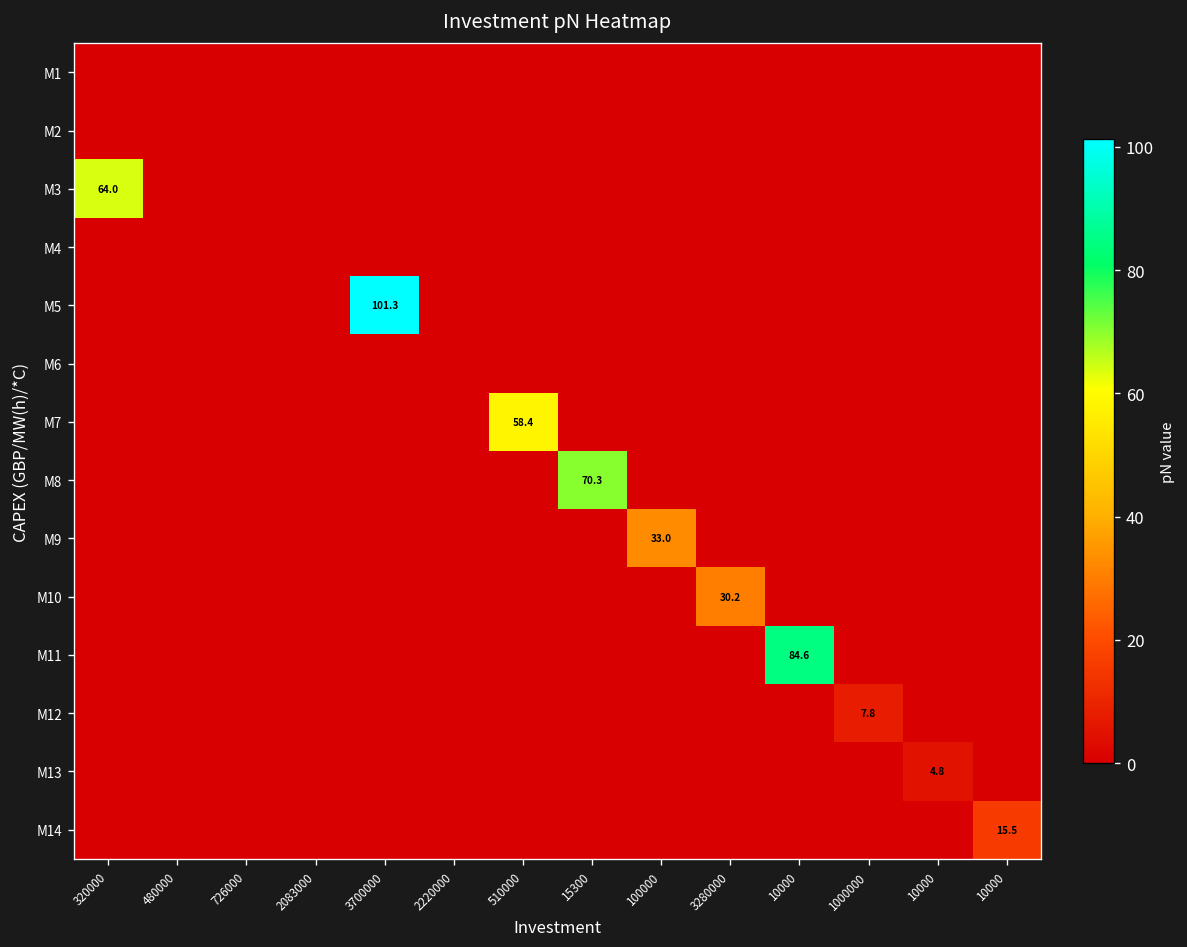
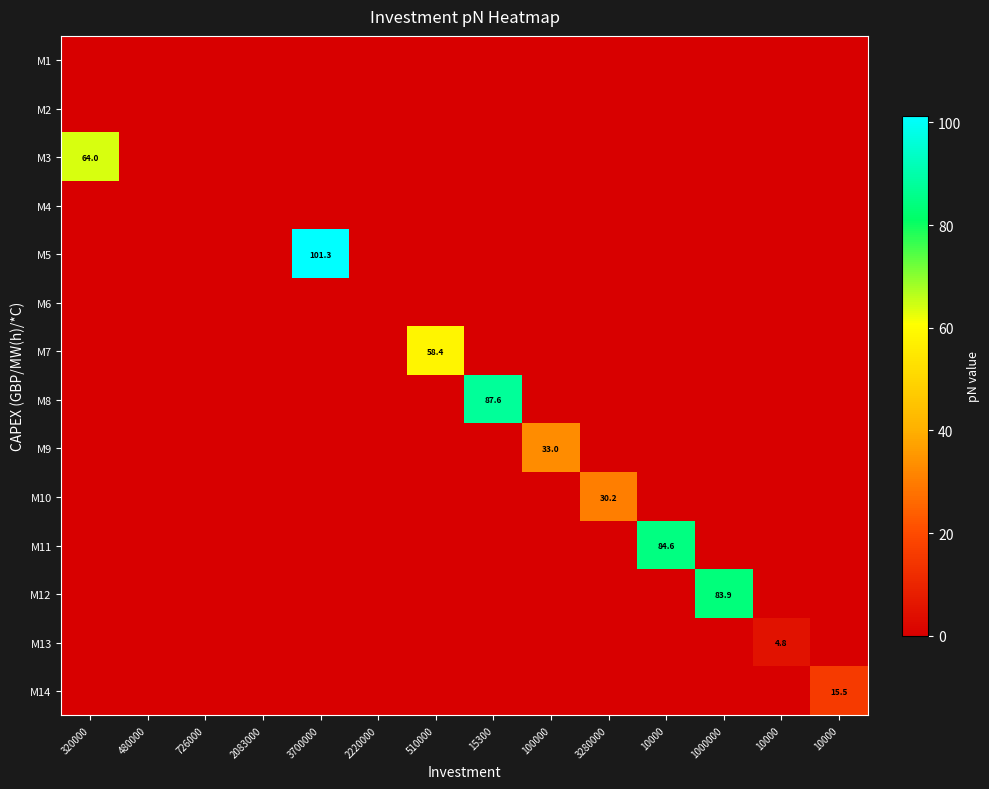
M8, 15300: 70.3 -> 87.6
M12, 1000000: 7.8 -> 83.9
